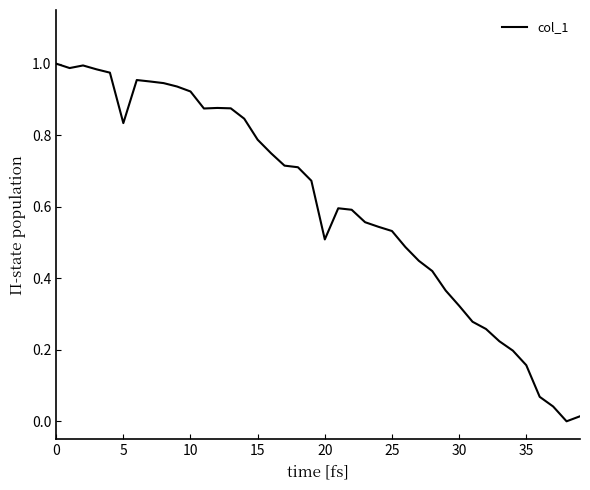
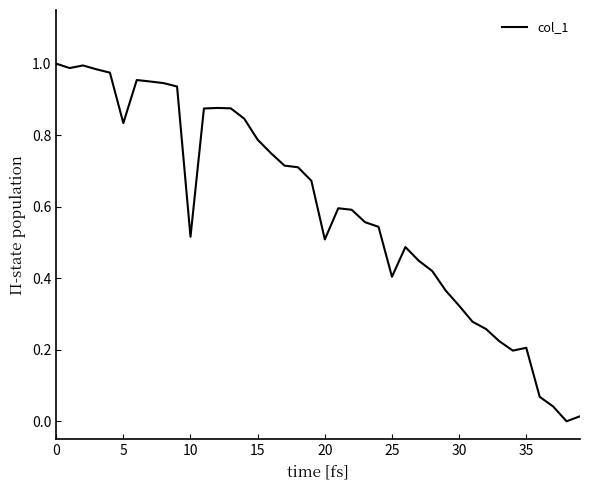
10: 0.92 -> 0.52
25: 0.53 -> 0.40
35: 0.16 -> 0.21
